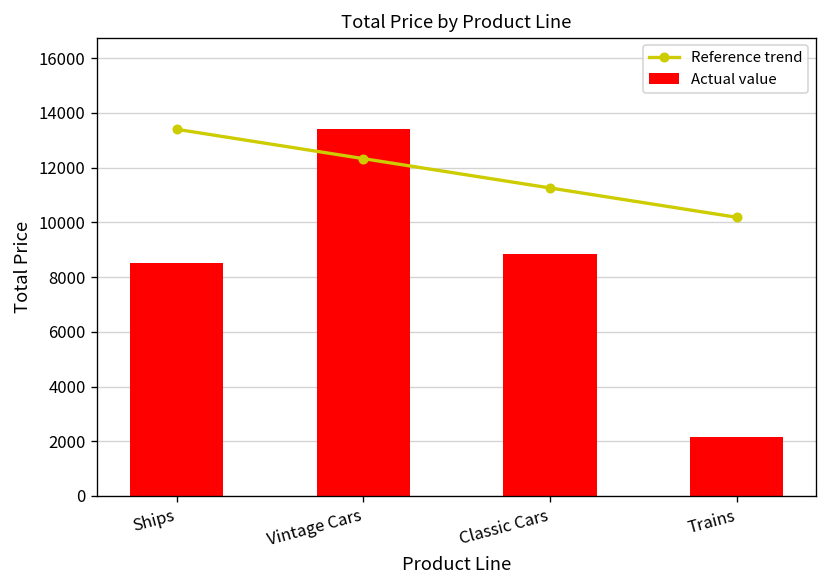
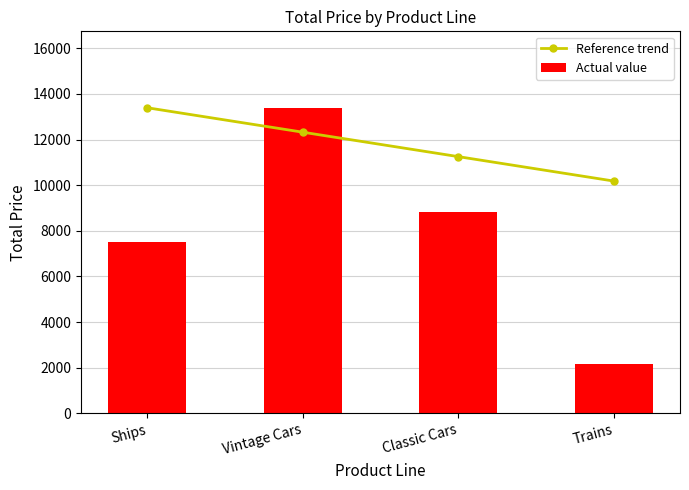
Actual value, Ships: 8500 -> 7500
